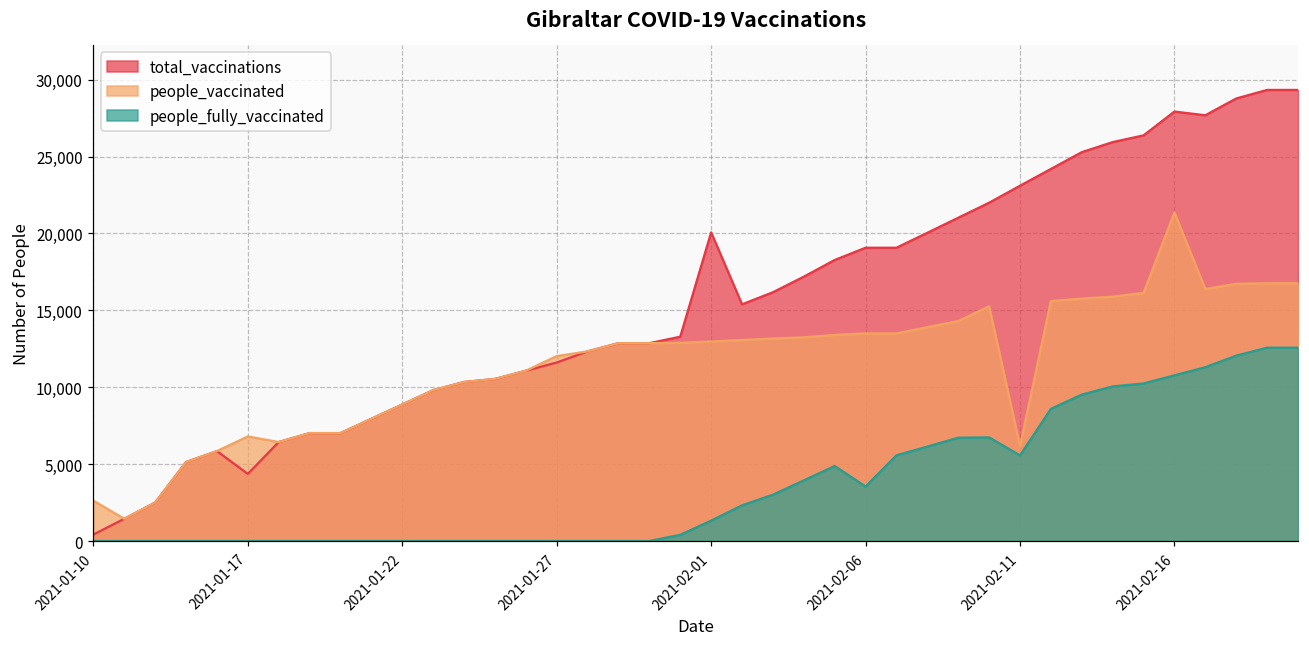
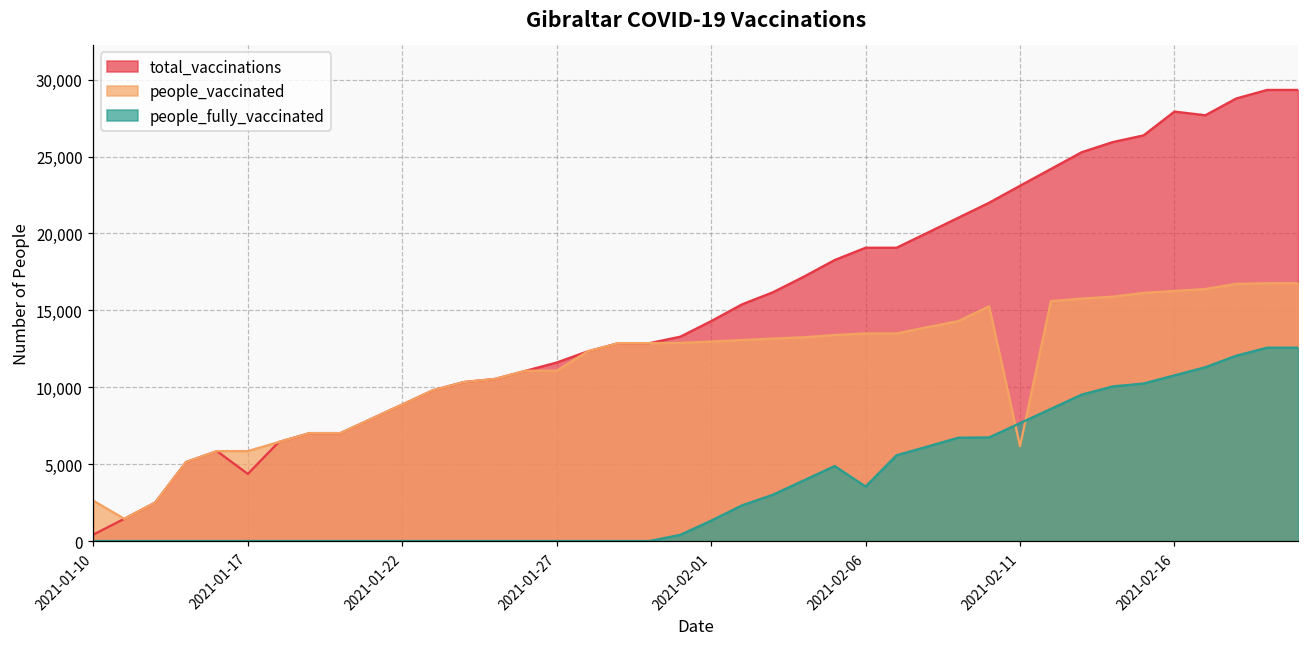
people_vaccinated, 2021-01-17: 6,800 -> 5,800
people_vaccinated, 2021-01-27: 12,000 -> 11,100
total_vaccinations, 2021-02-01: 20,100 -> 14,300
people_fully_vaccinated, 2021-02-11: 5,600 -> 7,700
people_vaccinated, 2021-02-16: 21,400 -> 16,300
